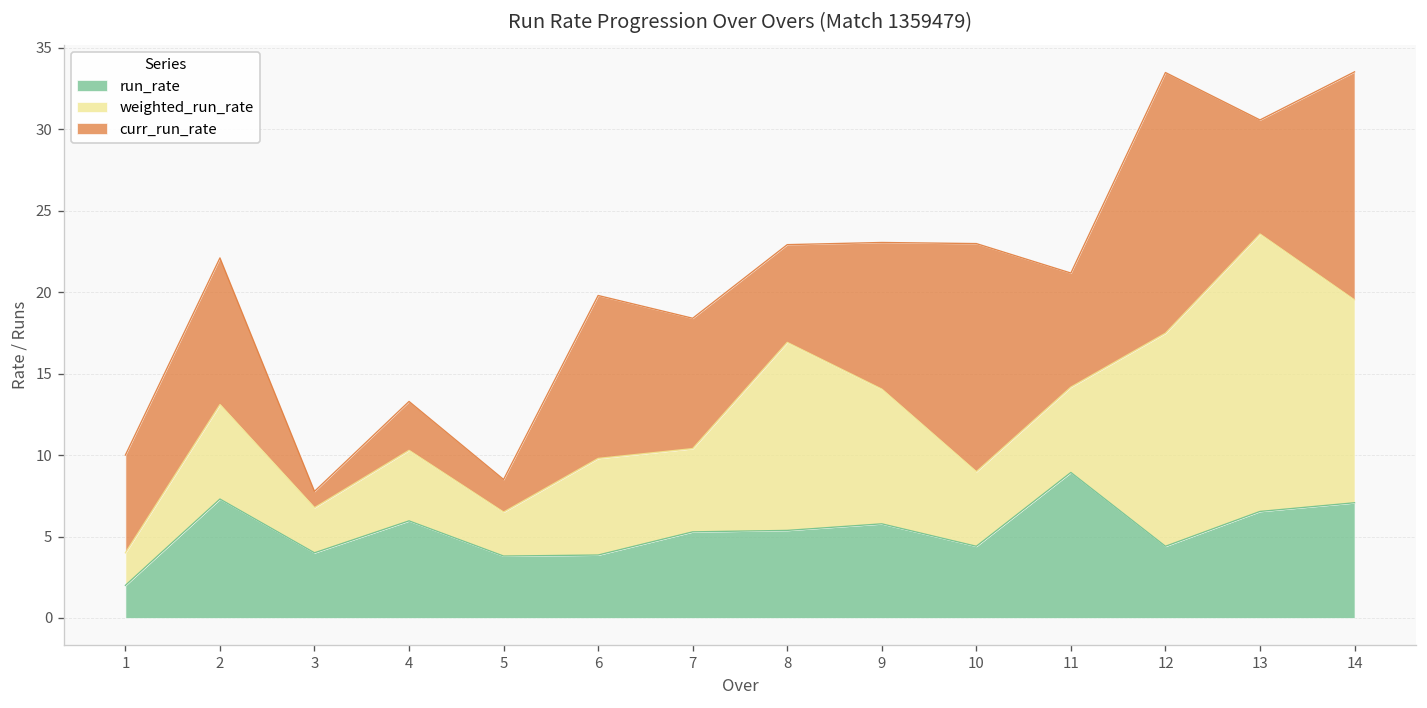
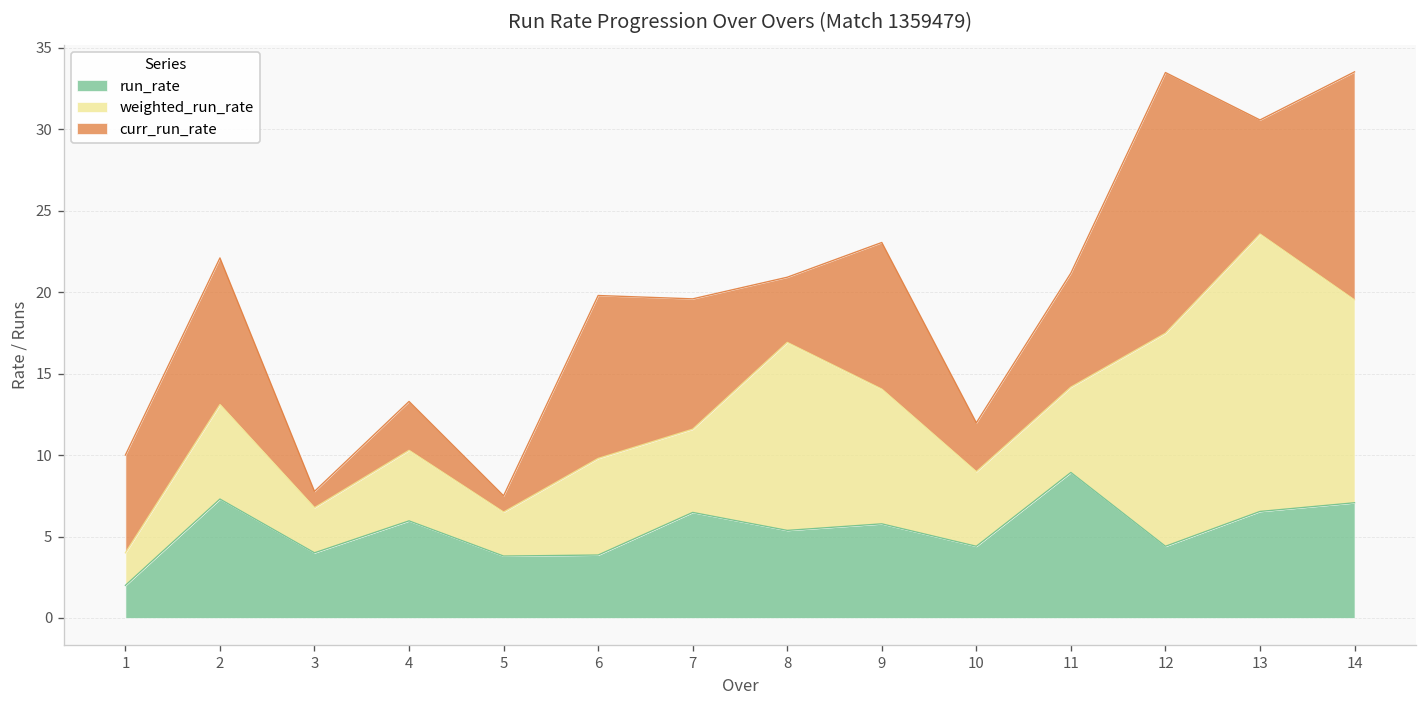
curr_run_rate, 5: 2 -> 1
run_rate, 7: 5.3 -> 6.5
curr_run_rate, 8: 6 -> 4
curr_run_rate, 10: 14 -> 3
